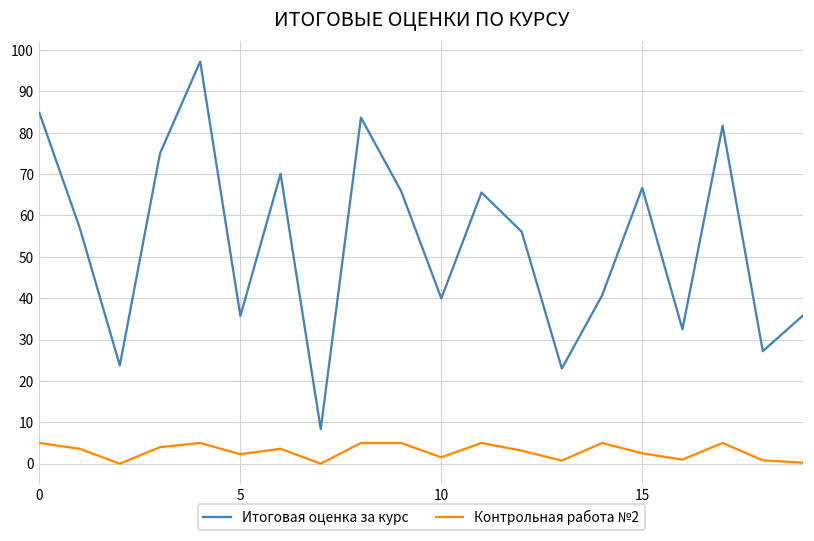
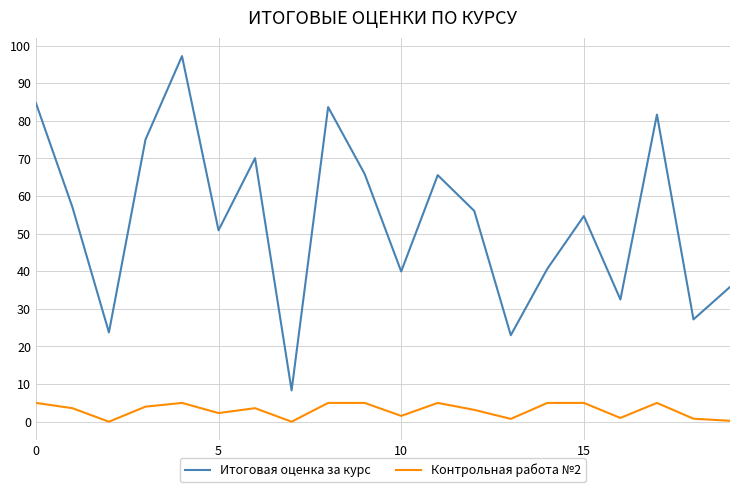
Итоговая оценка за курс, 5: 36 -> 51
Итоговая оценка за курс, 15: 67 -> 55
Контрольная работа №2, 15: 3 -> 5
